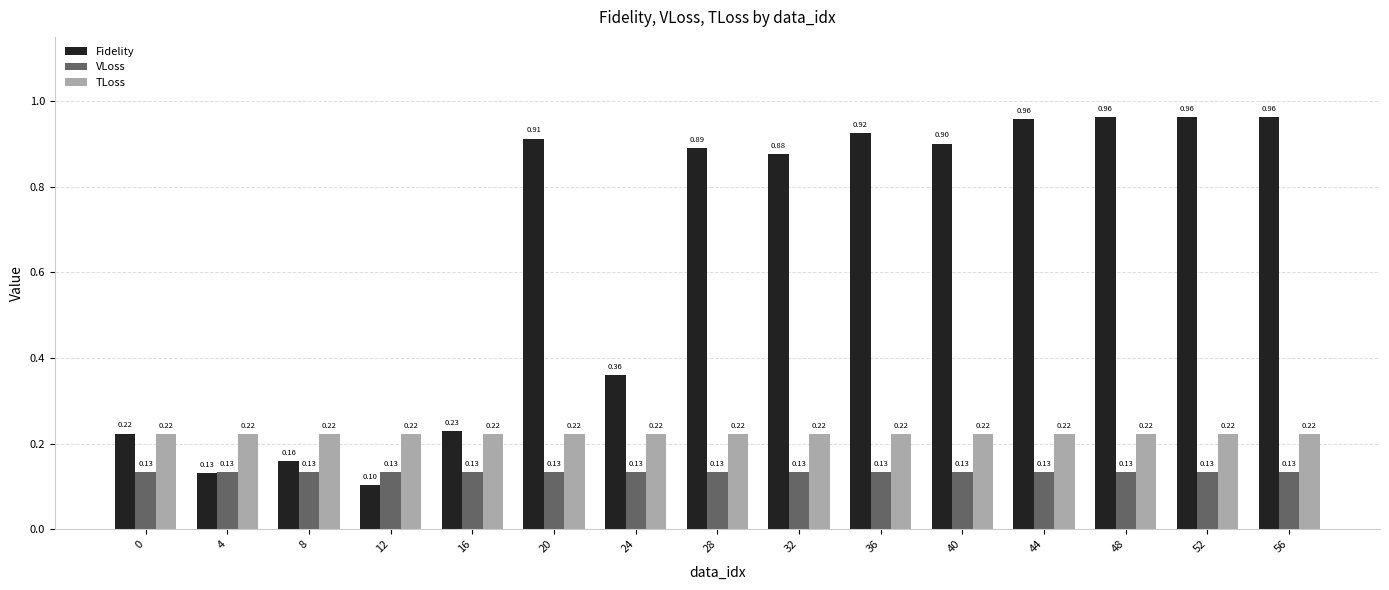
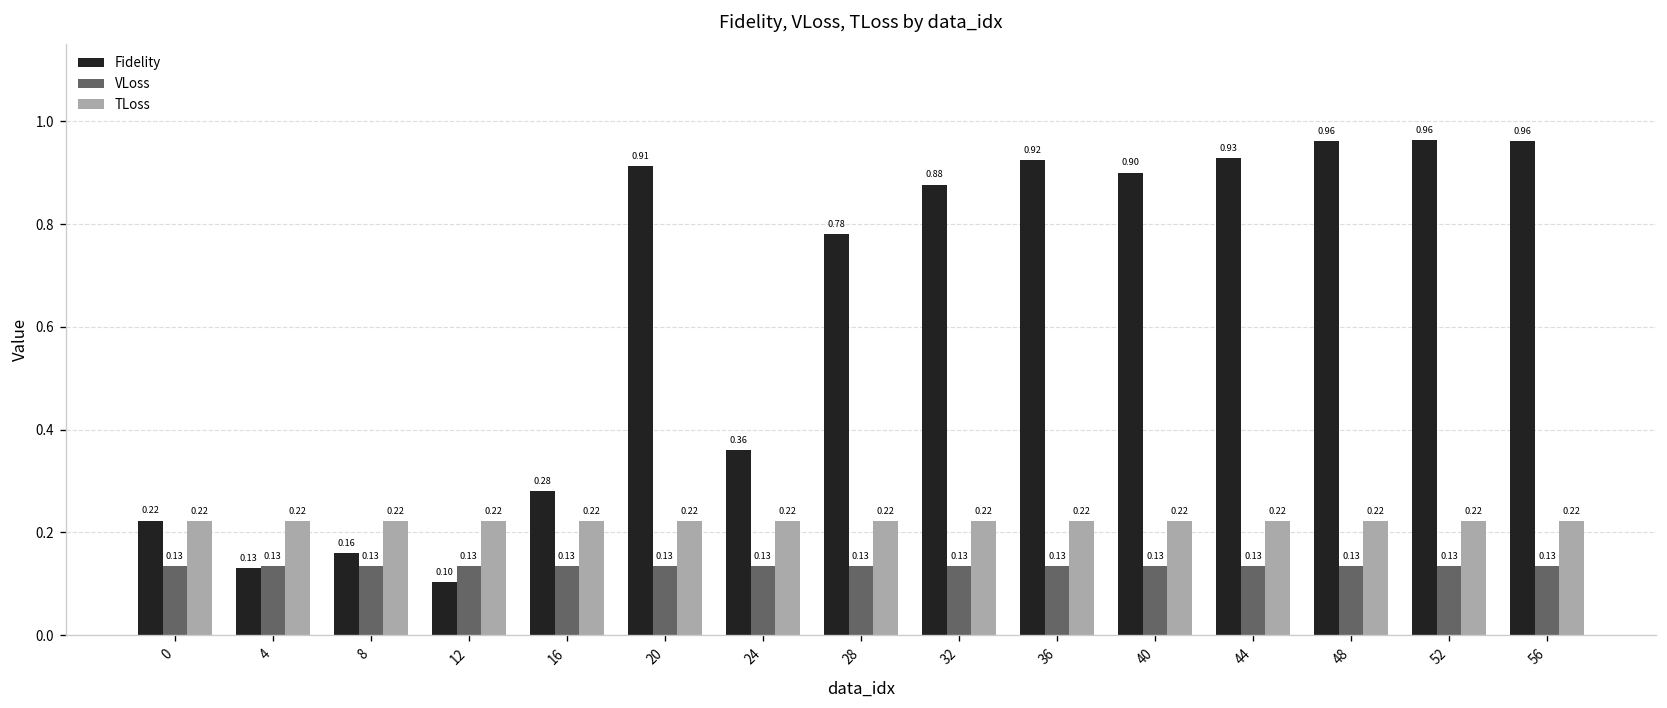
Fidelity, 16: 0.23 -> 0.28
Fidelity, 28: 0.89 -> 0.78
Fidelity, 44: 0.96 -> 0.93
